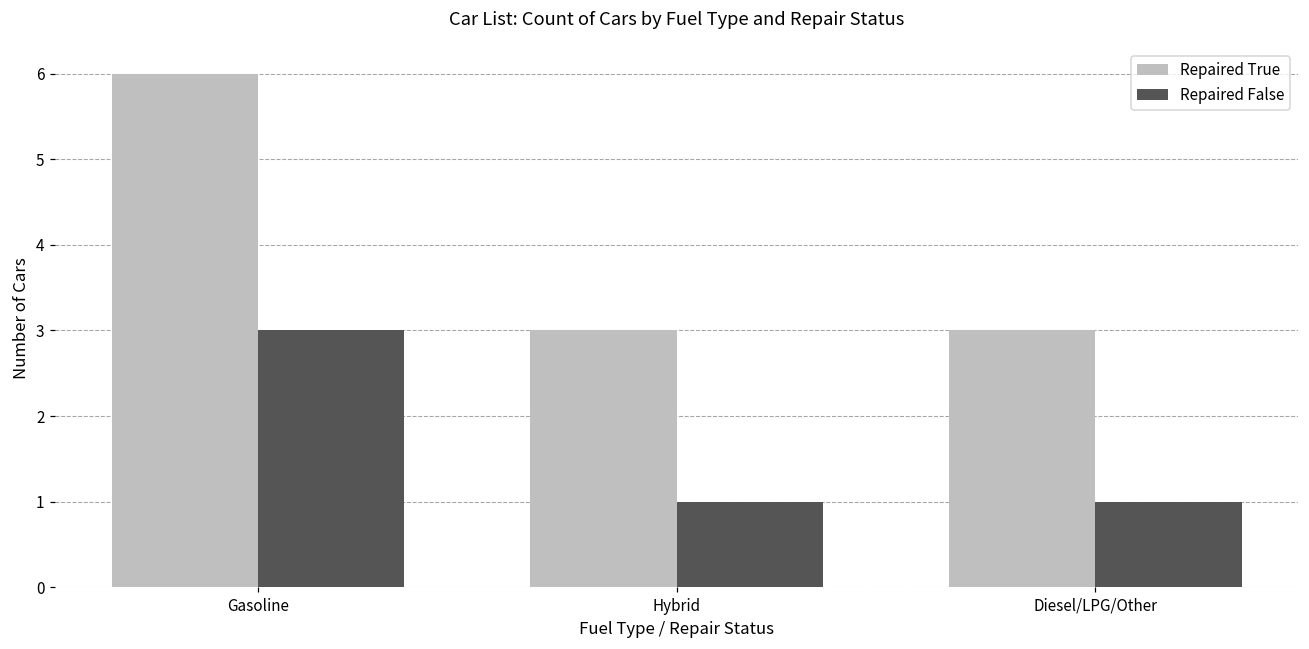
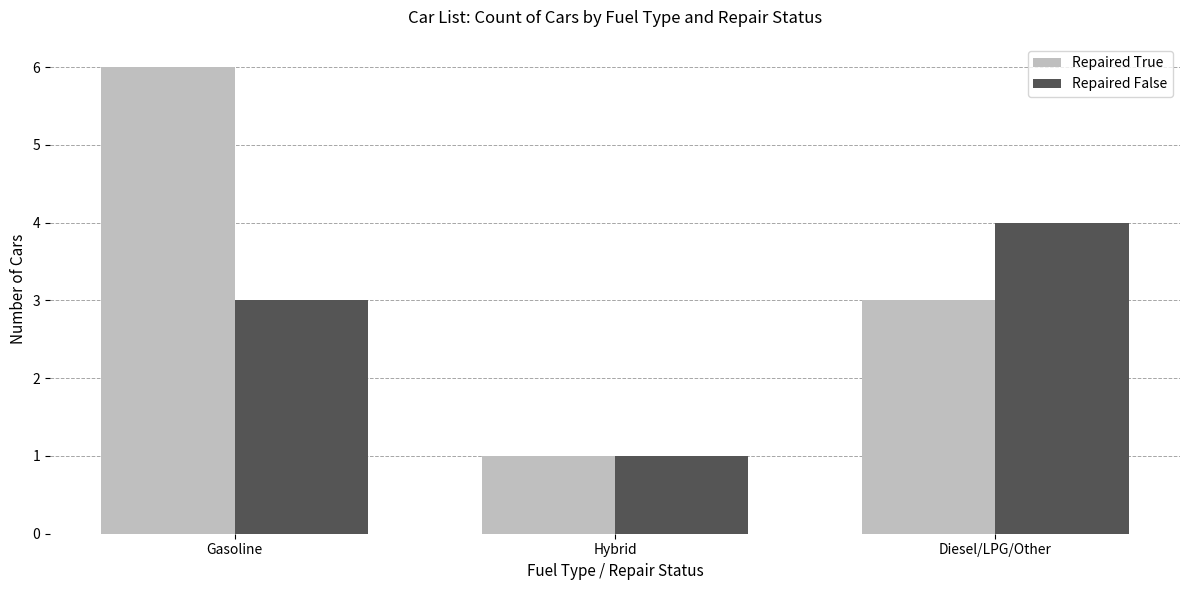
Repaired True, Hybrid: 3 -> 1
Repaired False, Diesel/LPG/Other: 1 -> 4
